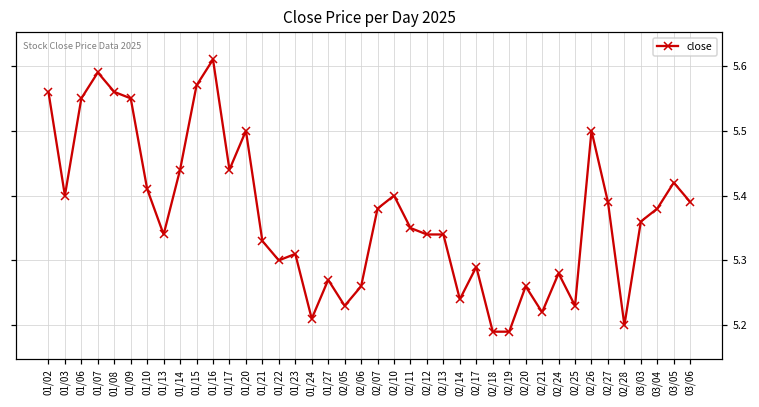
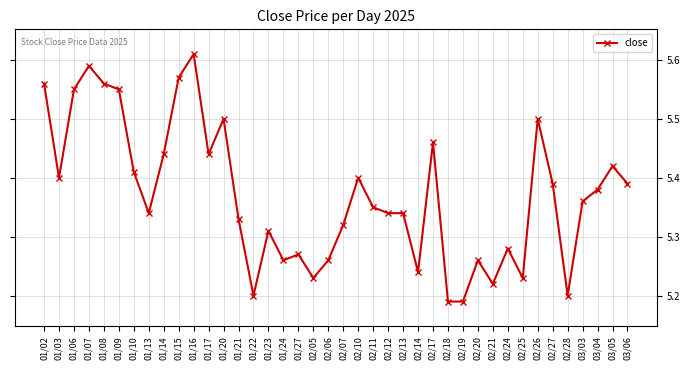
01/22: 5.3 -> 5.2
01/24: 5.21 -> 5.26
02/07: 5.38 -> 5.32
02/17: 5.29 -> 5.46
